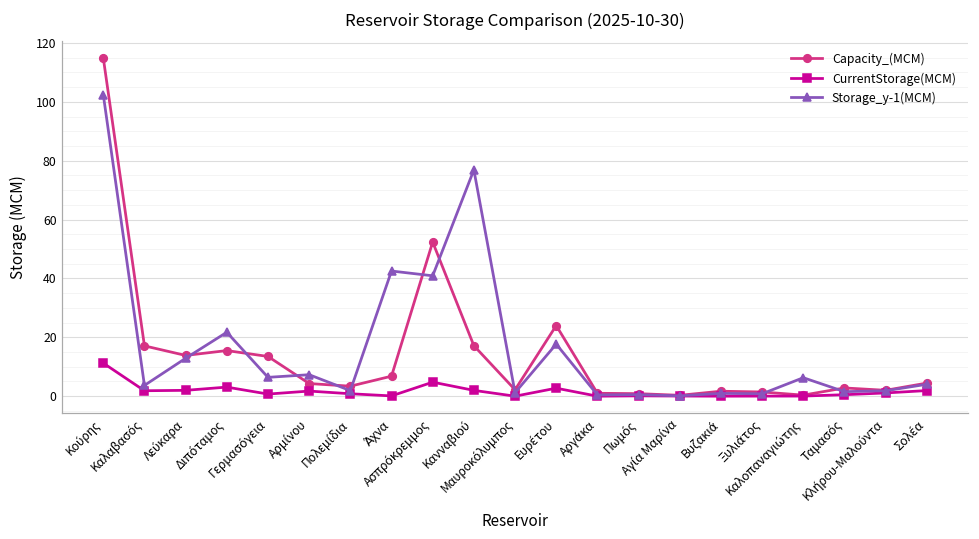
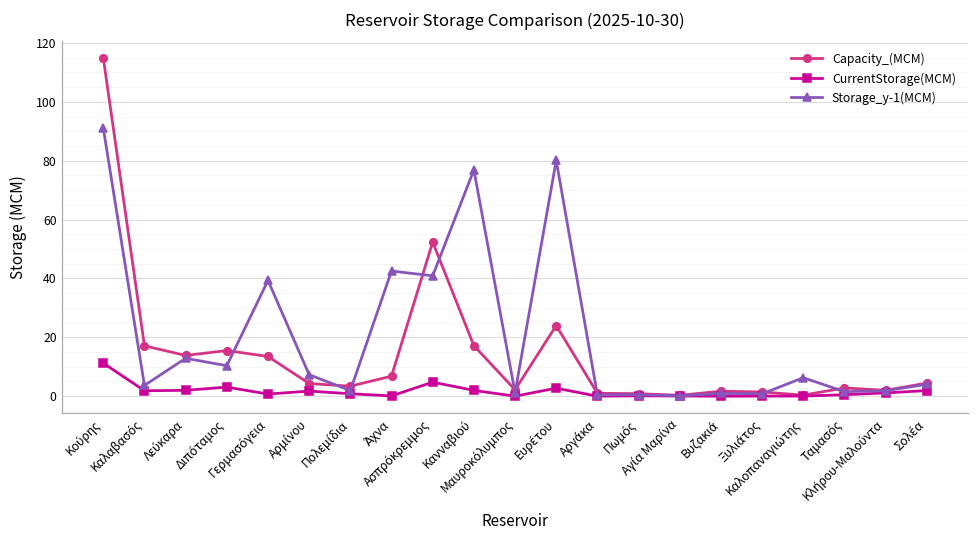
Storage_y-1(MCM), Κούρης: 102 -> 91
Storage_y-1(MCM), Διπόταμος: 22 -> 10
Storage_y-1(MCM), Γερμασόγεια: 6 -> 39
Storage_y-1(MCM), Ευρέτου: 18 -> 80
